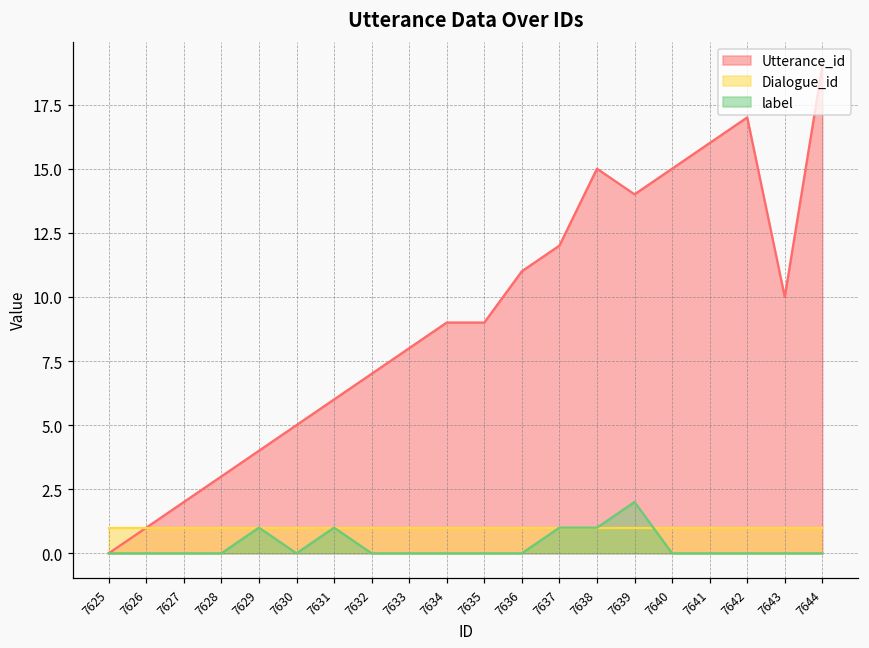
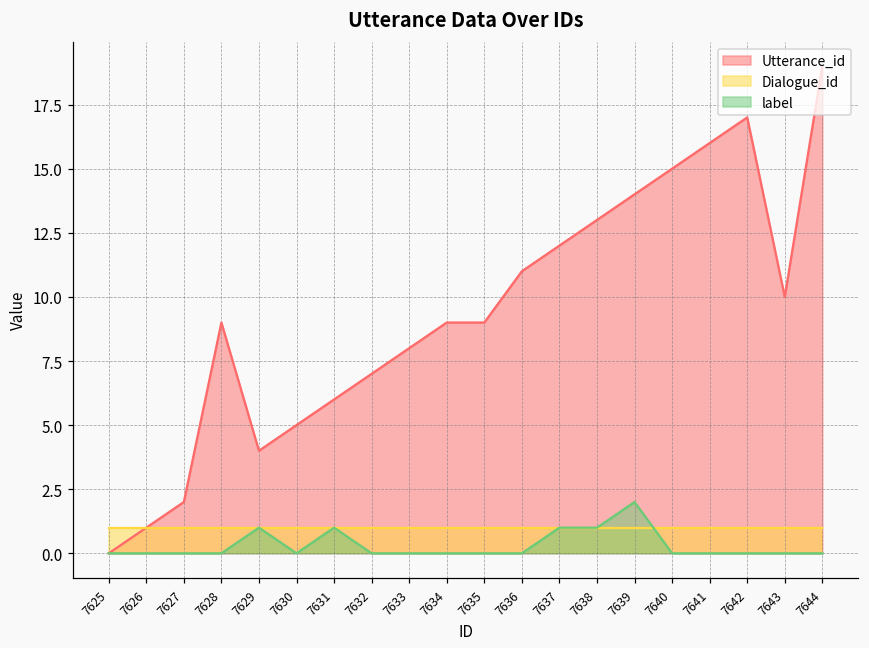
Utterance_id, 7628: 3 -> 9
Utterance_id, 7638: 15 -> 13
